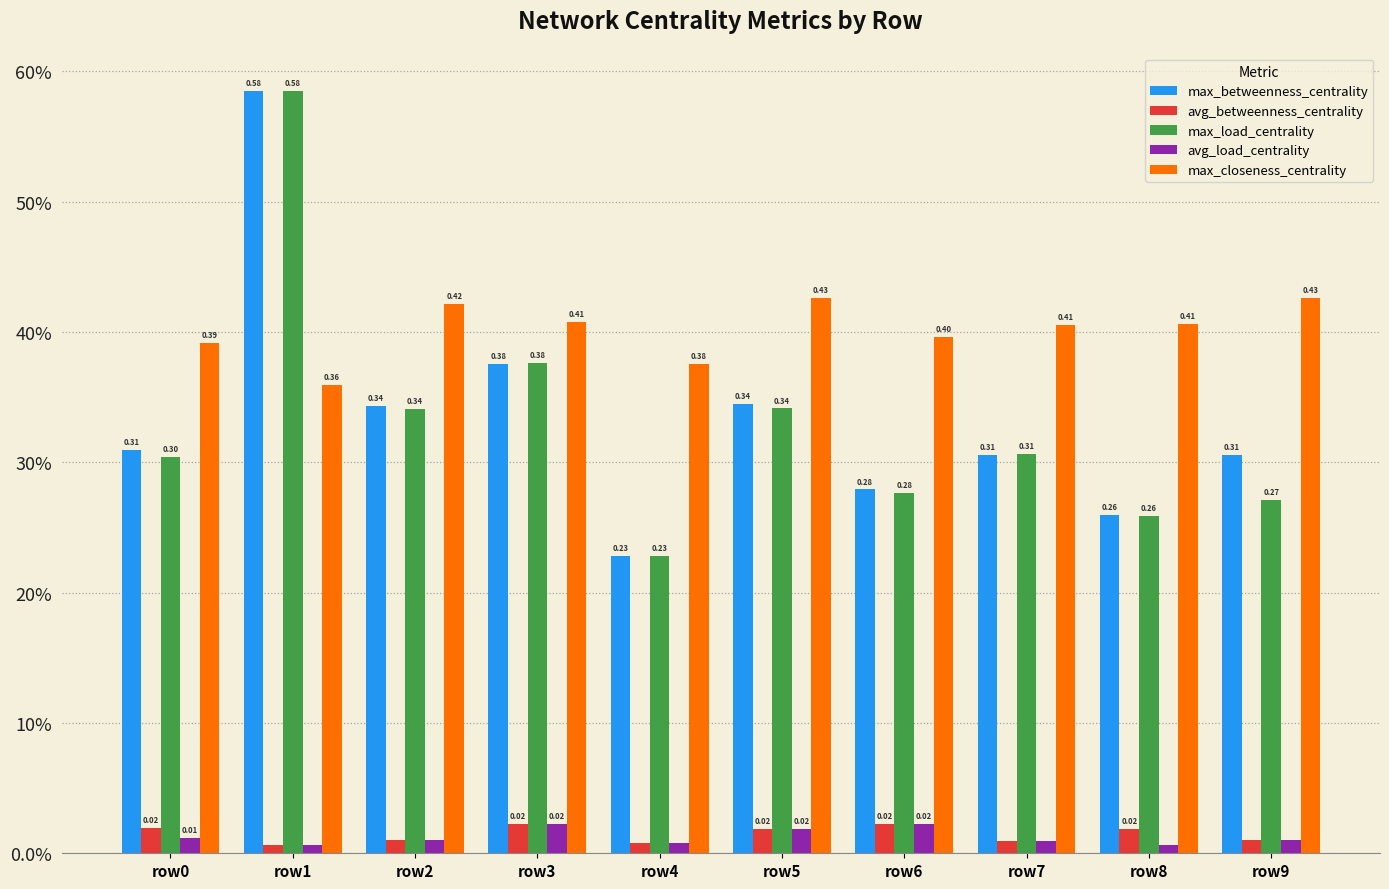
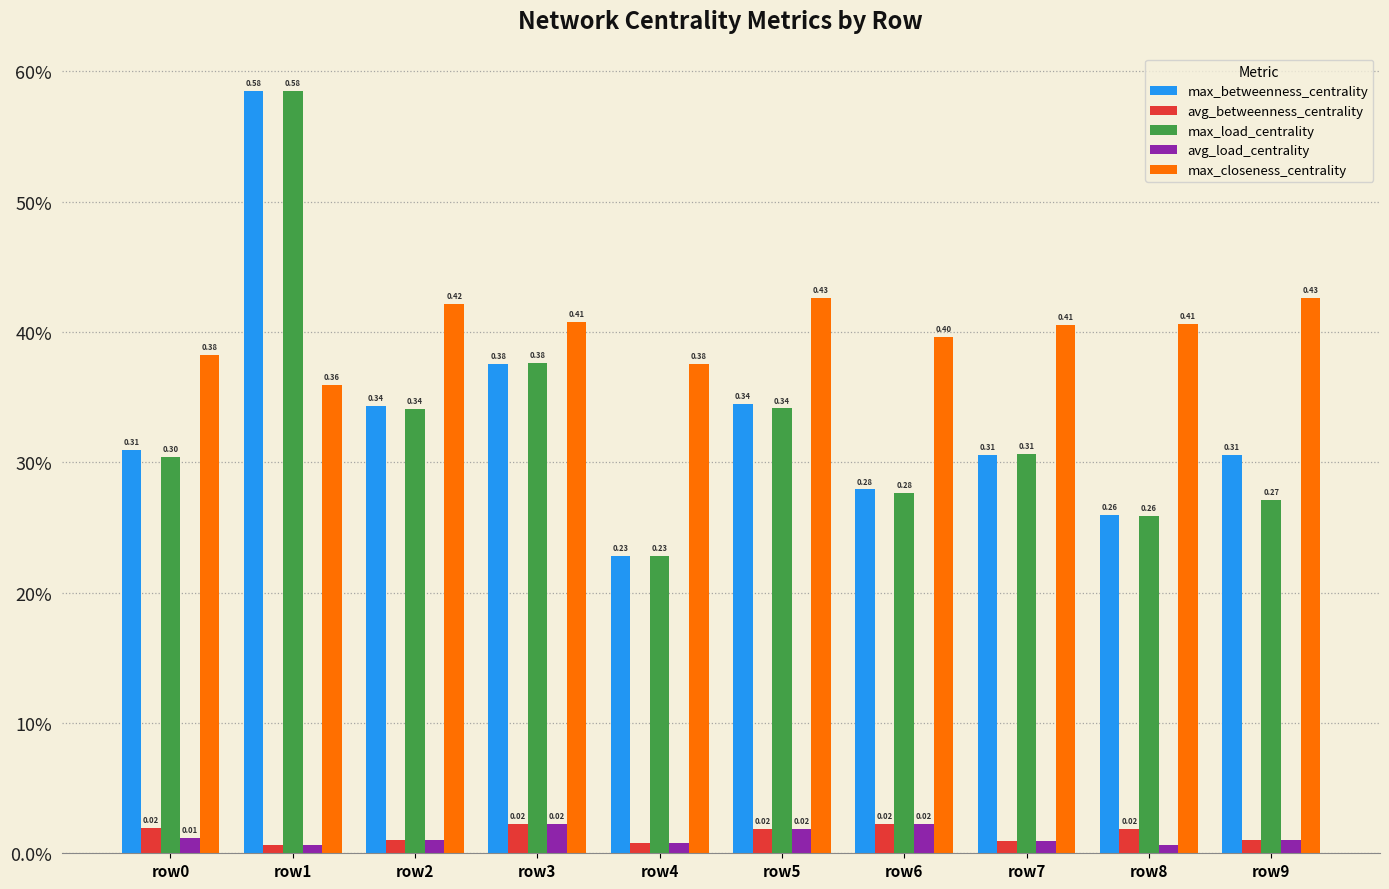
max_closeness_centrality, row0: 0.39 -> 0.38
